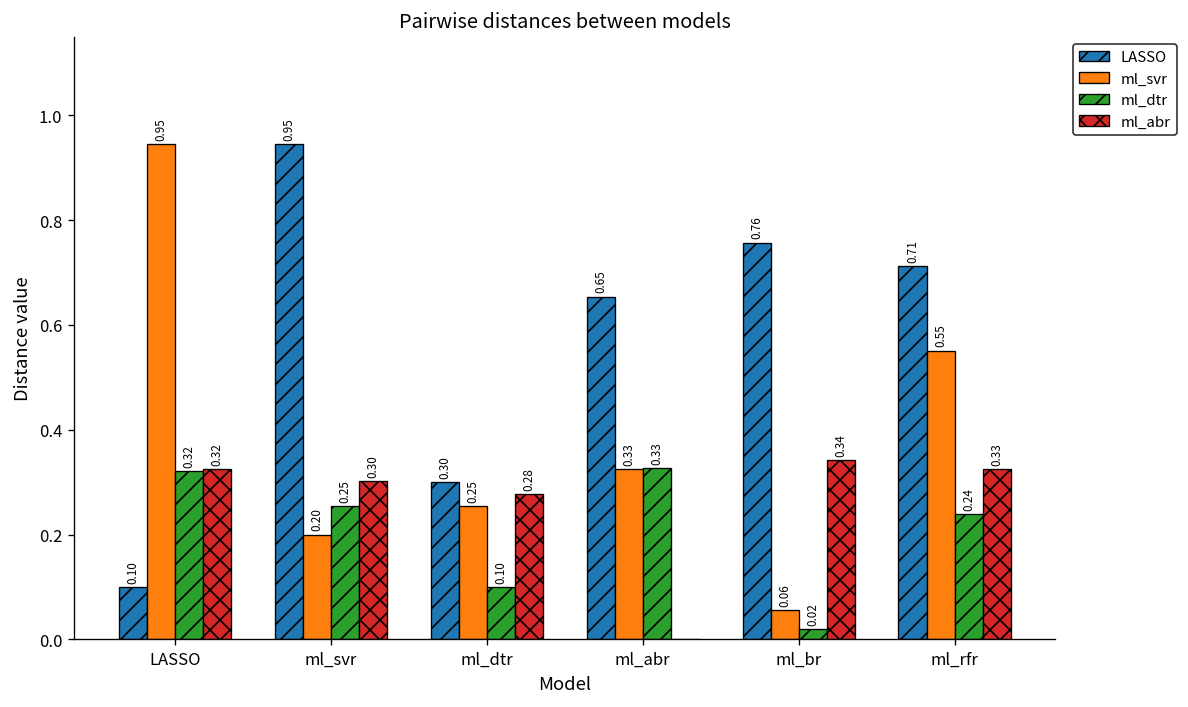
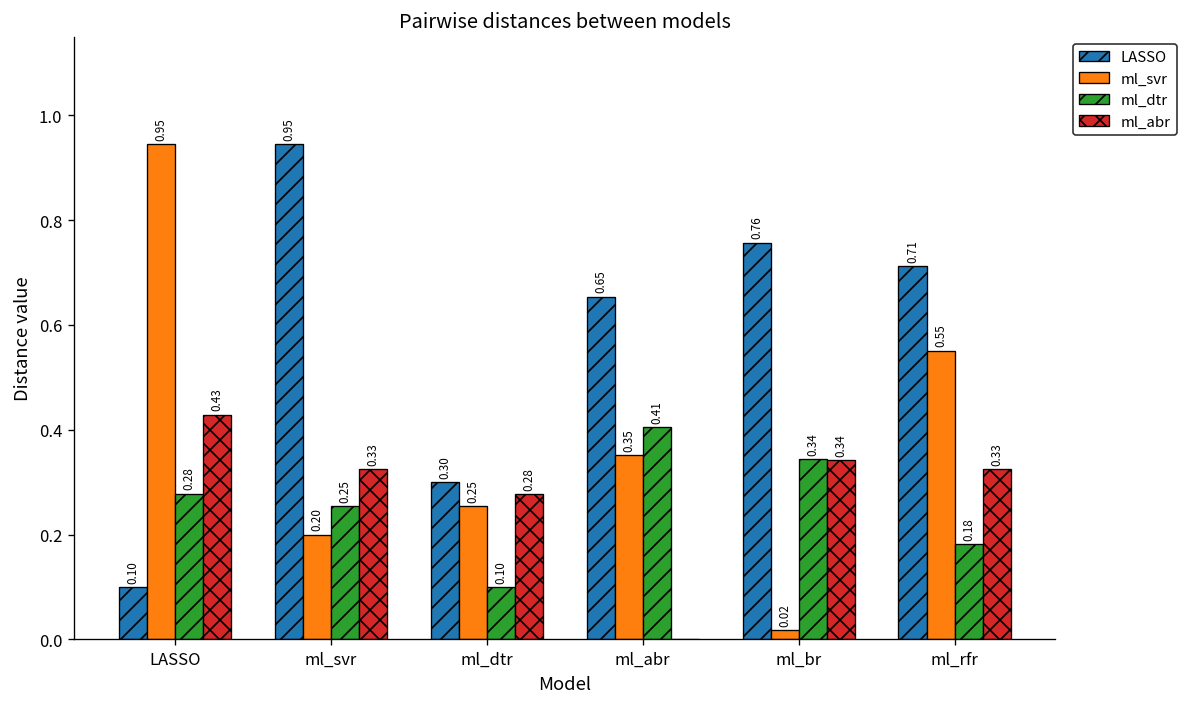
ml_dtr, LASSO: 0.32 -> 0.28
ml_abr, LASSO: 0.32 -> 0.43
ml_abr, ml_svr: 0.30 -> 0.33
ml_svr, ml_abr: 0.33 -> 0.35
ml_dtr, ml_abr: 0.33 -> 0.41
ml_svr, ml_br: 0.06 -> 0.02
ml_dtr, ml_br: 0.02 -> 0.34
ml_dtr, ml_rfr: 0.24 -> 0.18
